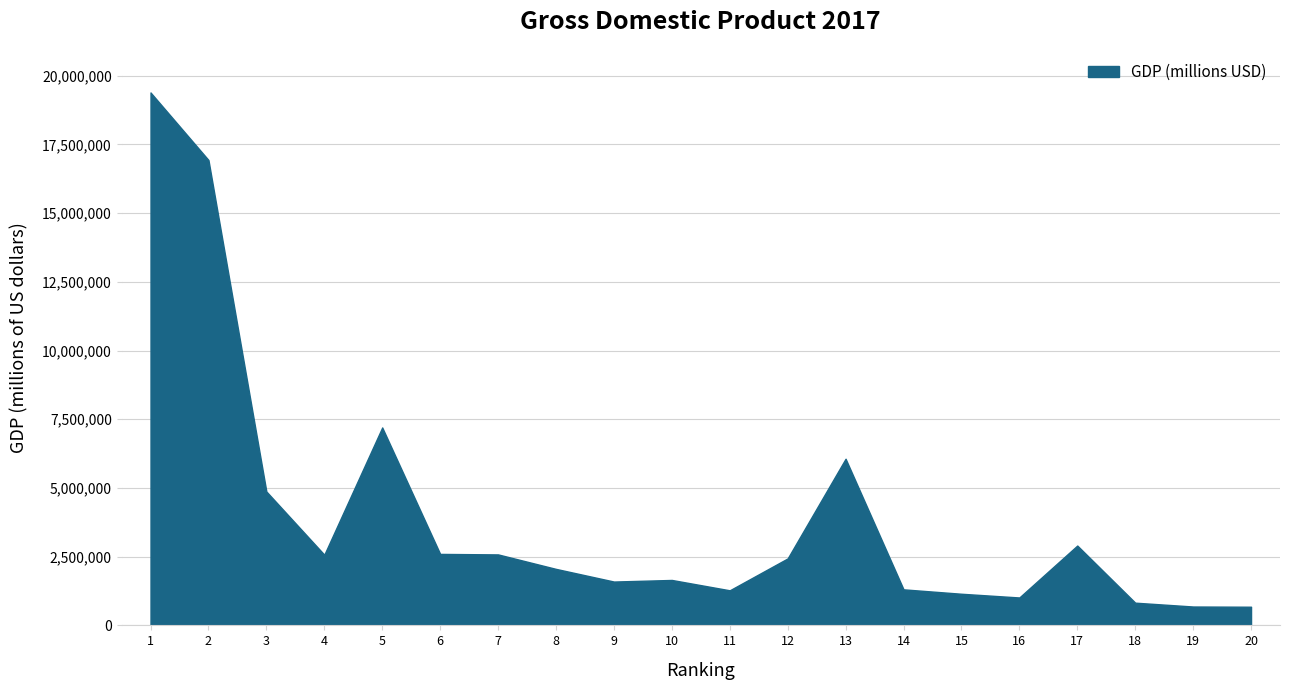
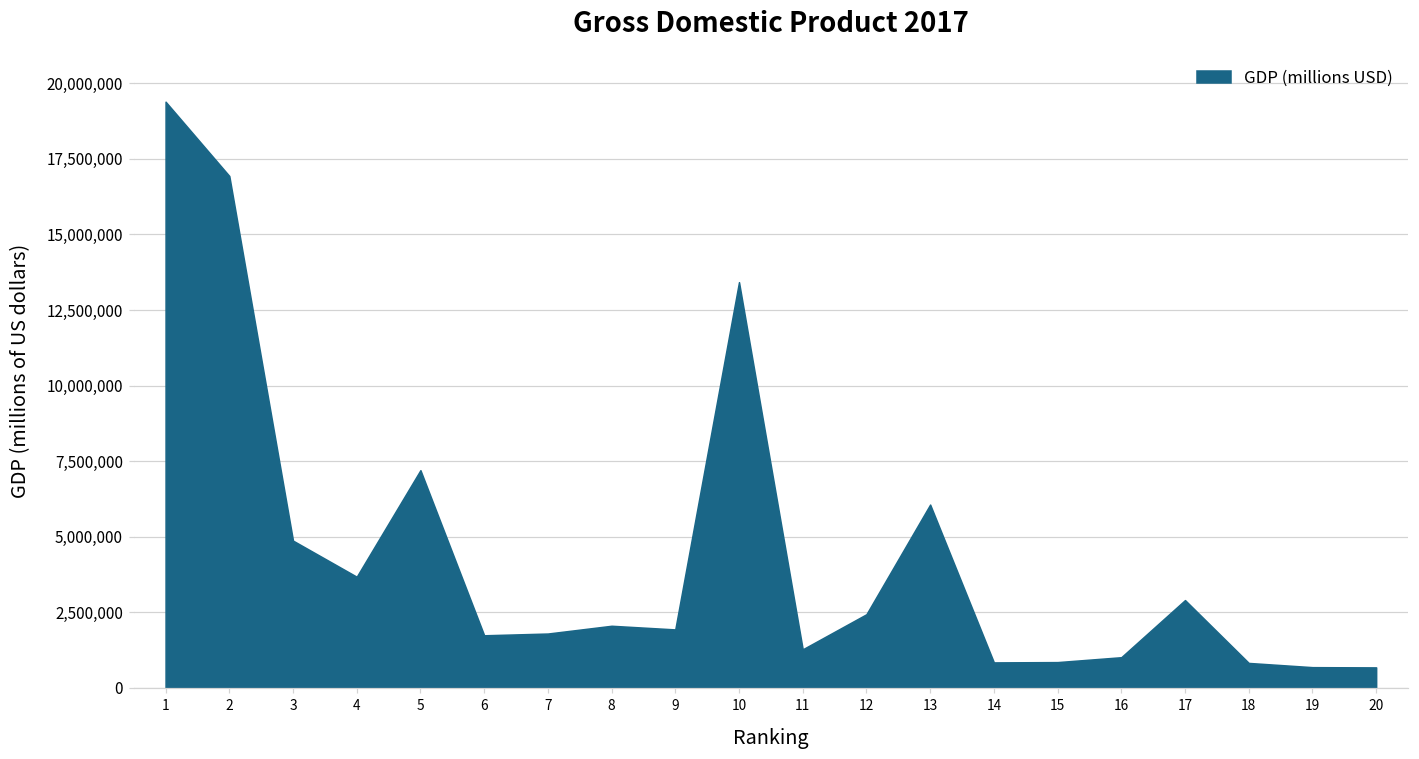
4: 2,600,000 -> 3,700,000
6: 2,600,000 -> 1,700,000
7: 2,600,000 -> 1,800,000
9: 1,600,000 -> 1,900,000
10: 1,700,000 -> 13,400,000
14: 1,300,000 -> 800,000
15: 1,200,000 -> 900,000
